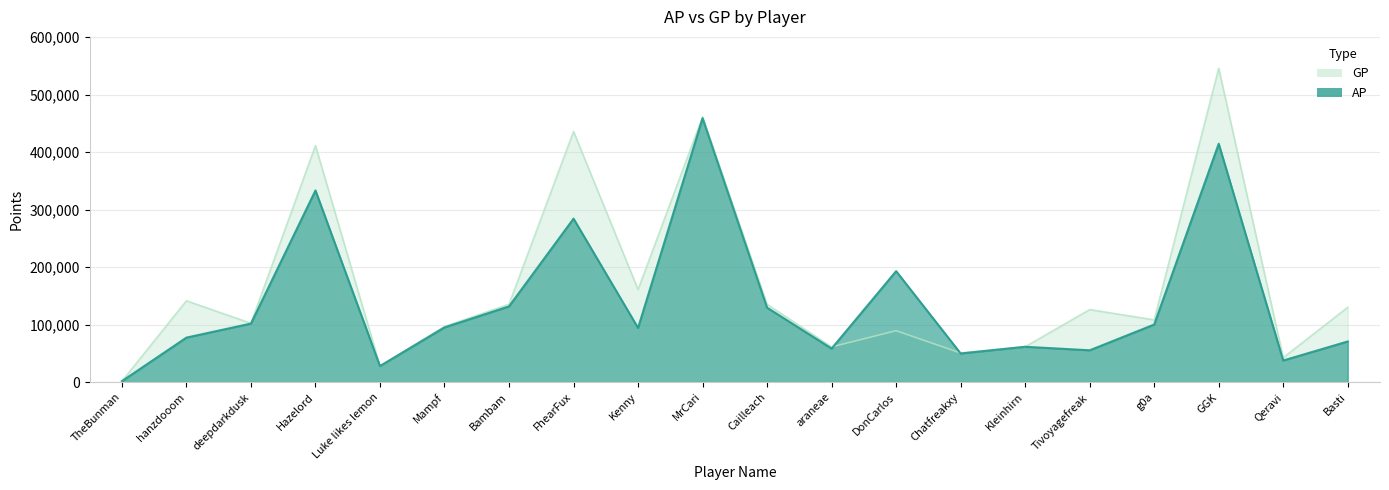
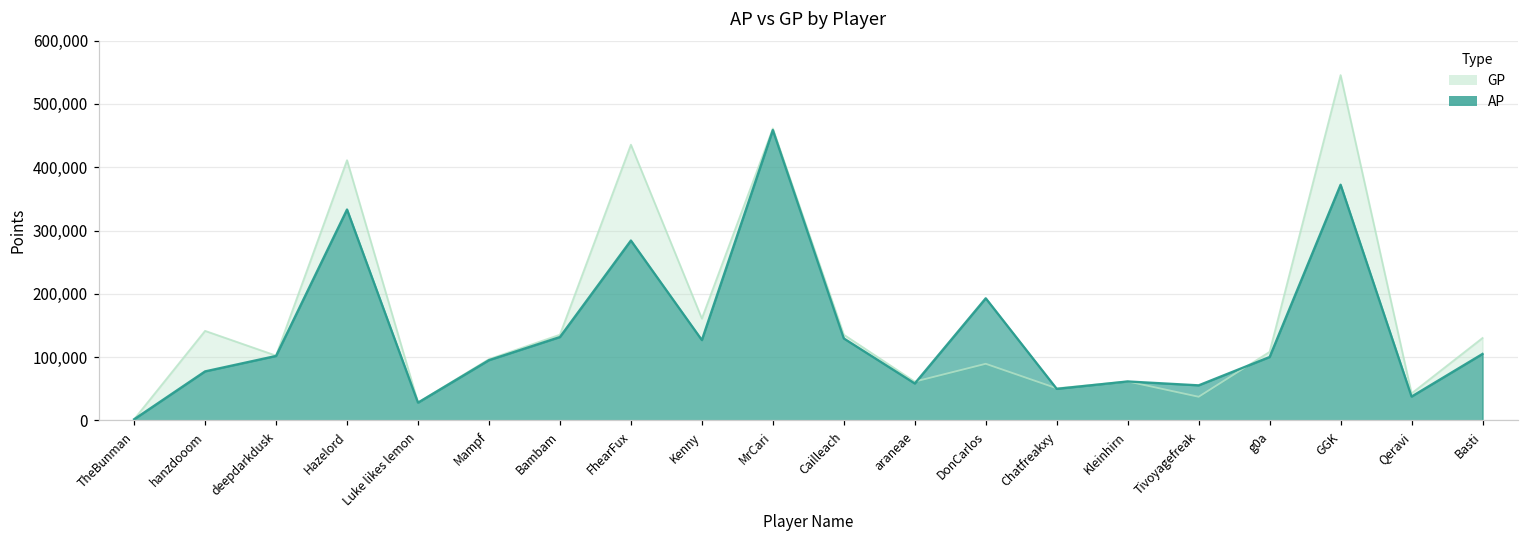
AP, Kenny: 90,000 -> 130,000
GP, Tivoyagefreak: 130,000 -> 40,000
AP, GGK: 410,000 -> 370,000
AP, Basti: 70,000 -> 100,000
